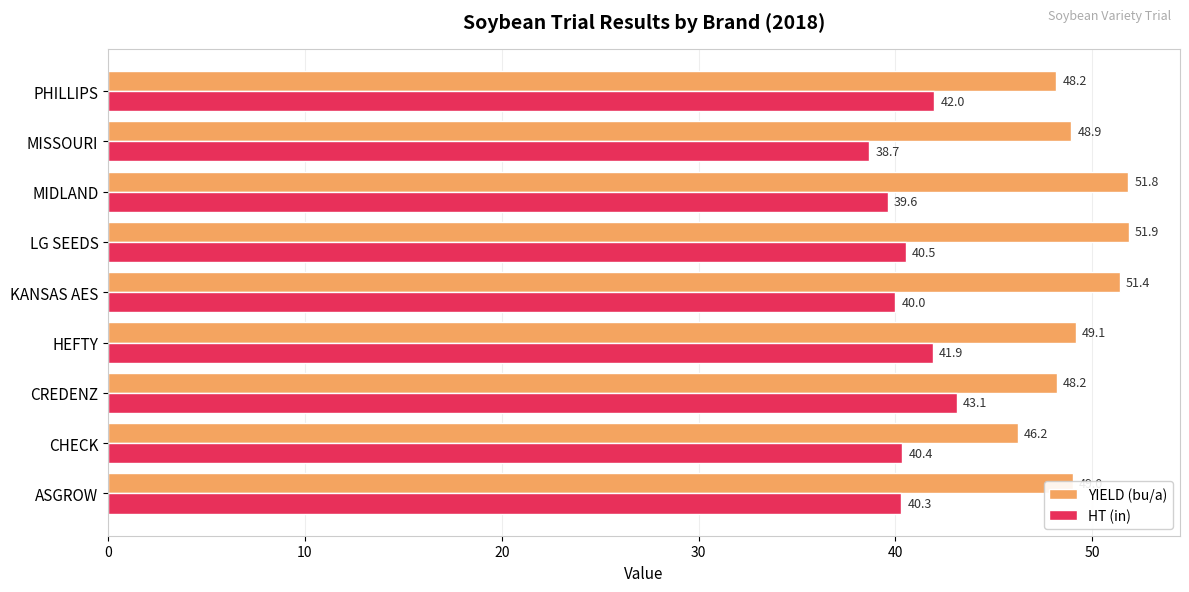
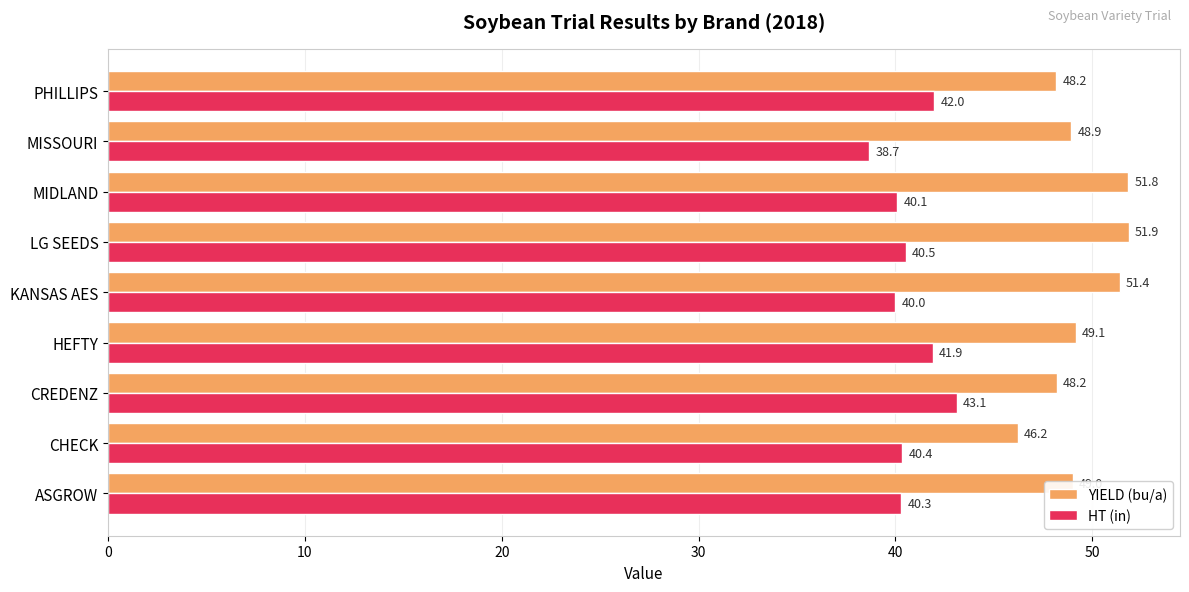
HT (in), MIDLAND: 39.6 -> 40.1
